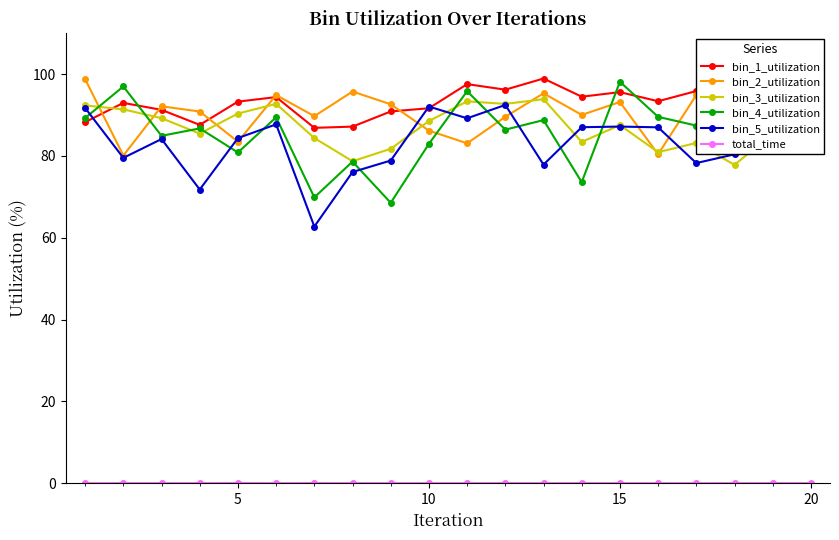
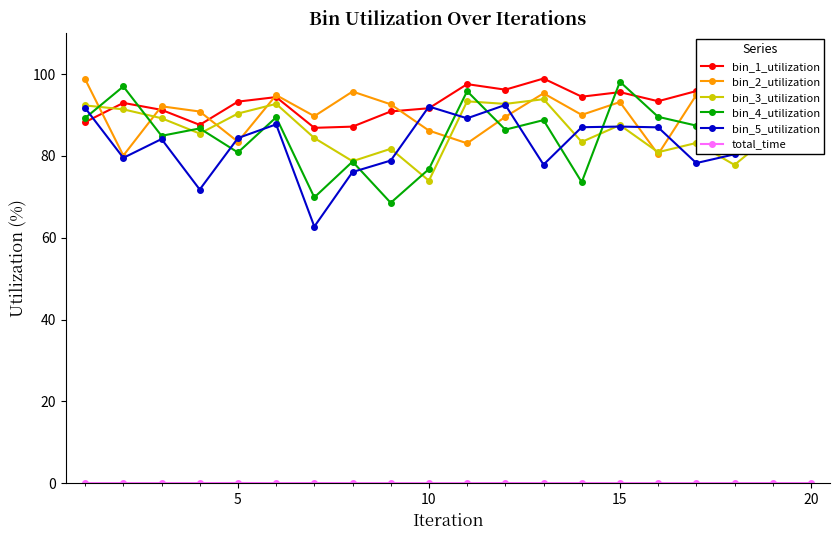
bin_3_utilization, 10: 89 -> 74
bin_4_utilization, 10: 83 -> 77
